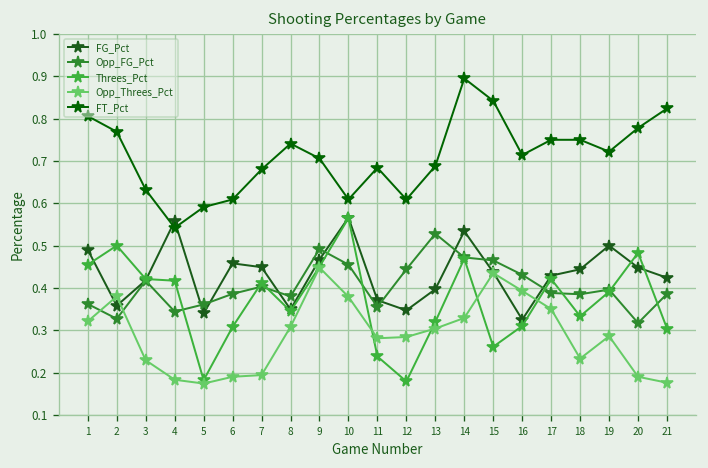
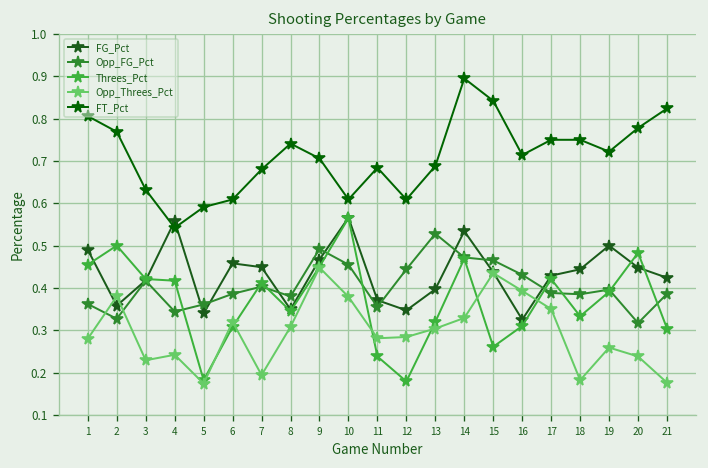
Opp_Threes_Pct, 1: 0.32 -> 0.28
Opp_Threes_Pct, 4: 0.18 -> 0.24
Opp_Threes_Pct, 6: 0.19 -> 0.32
Opp_Threes_Pct, 18: 0.23 -> 0.18
Opp_Threes_Pct, 19: 0.29 -> 0.26
Opp_Threes_Pct, 20: 0.19 -> 0.24
